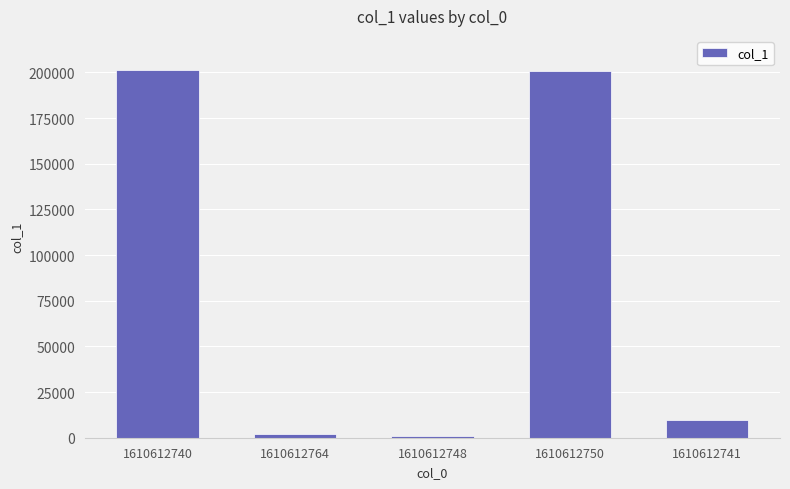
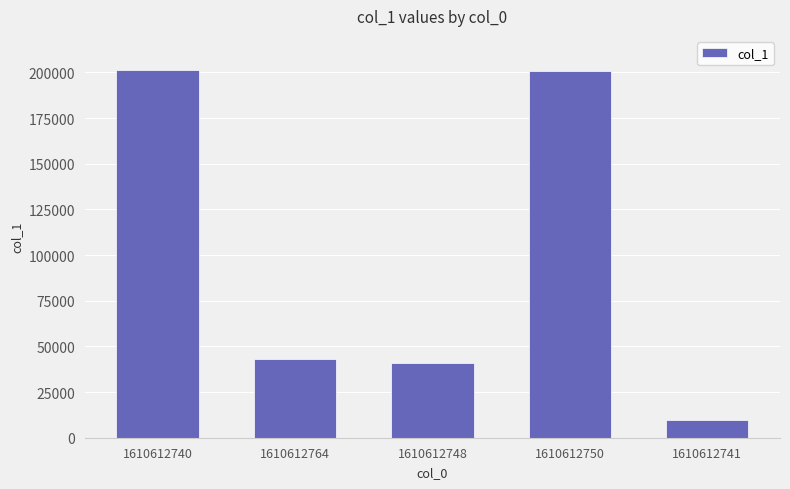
1610612764: 2000 -> 43000
1610612748: 1000 -> 41000
